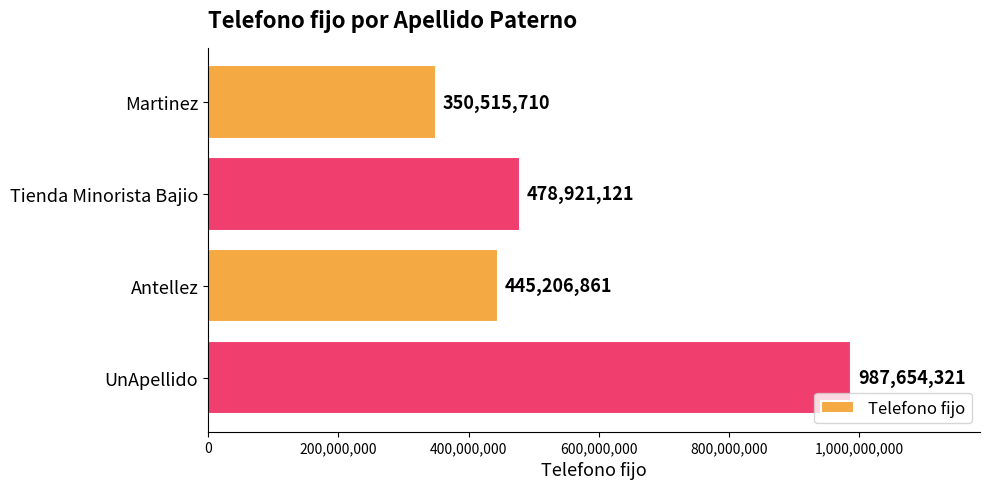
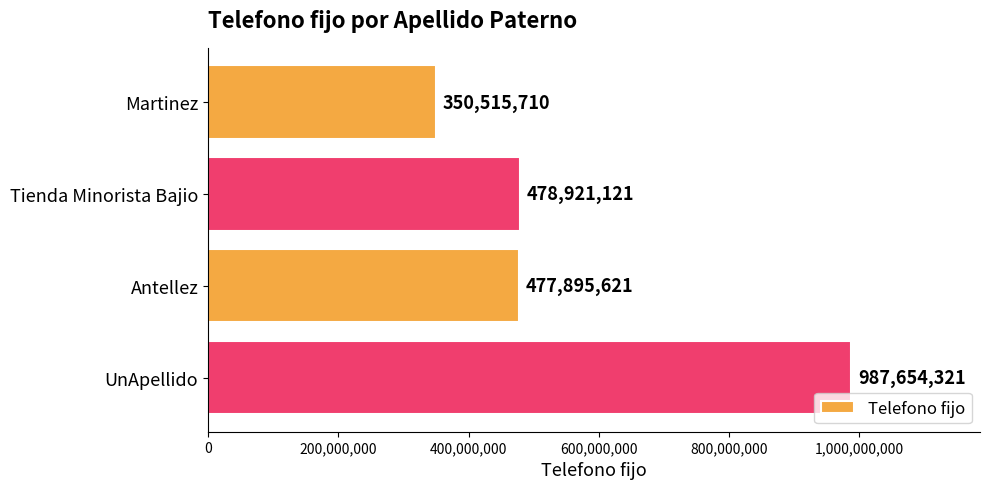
Antellez: 445,206,861 -> 477,895,621
